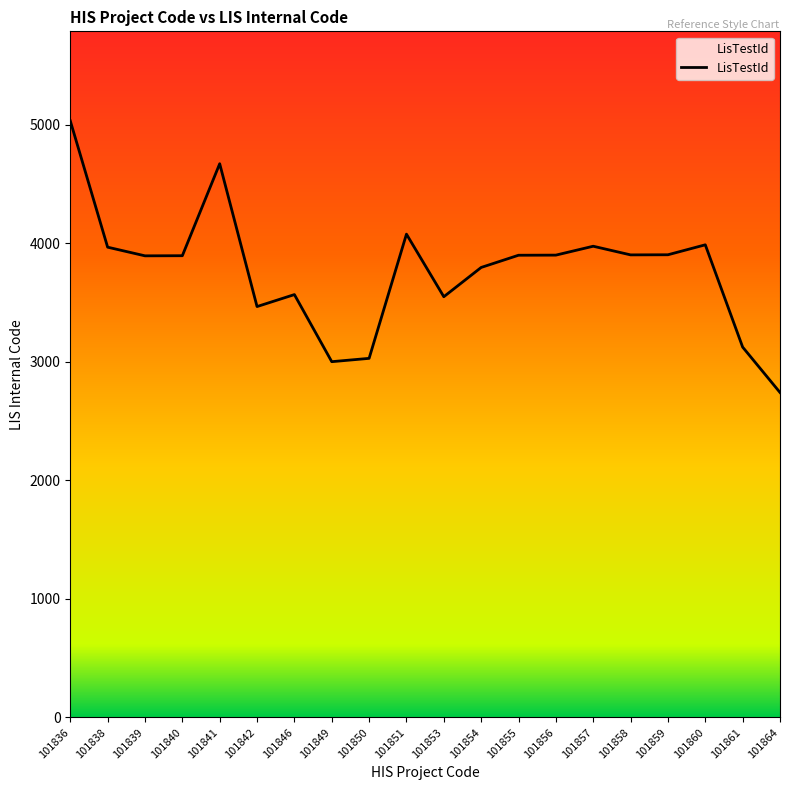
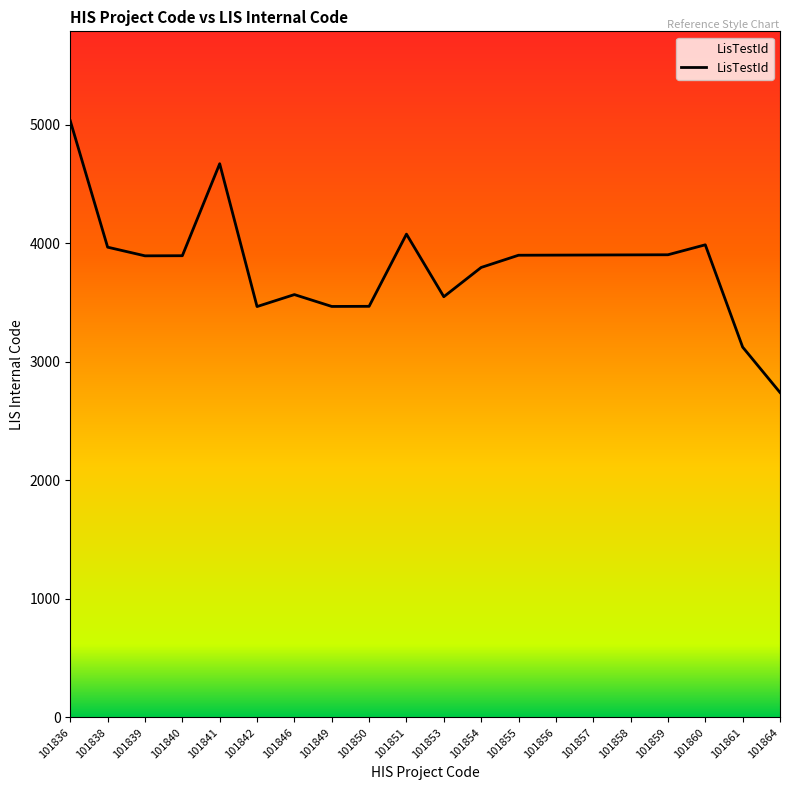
101849: 3000 -> 3470
101850: 3030 -> 3470
101857: 3980 -> 3900
